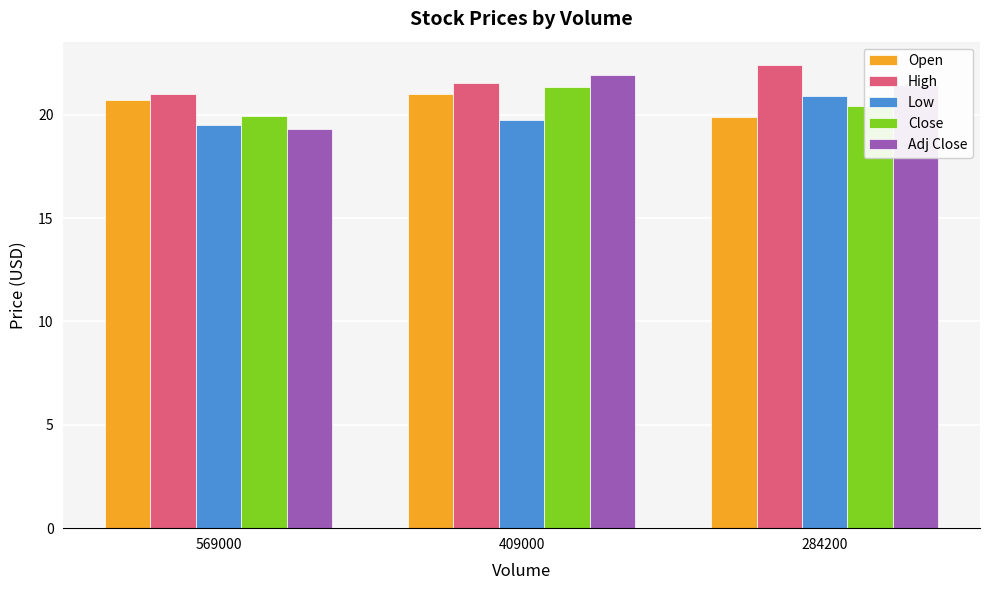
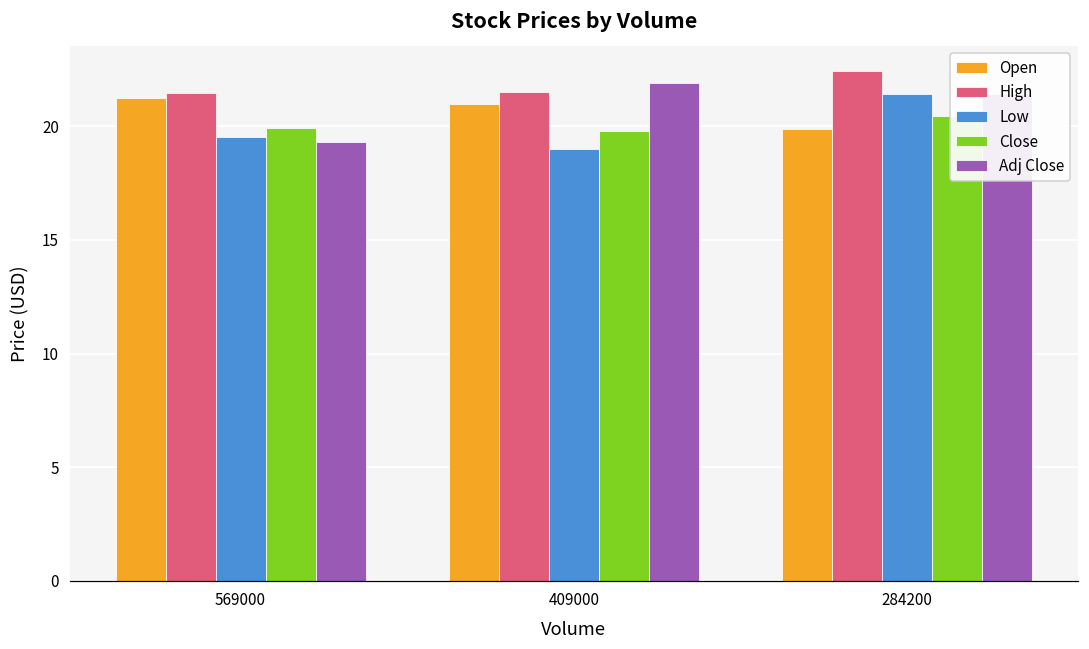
Open, 569000: 20.7 -> 21.3
High, 569000: 21.0 -> 21.5
Low, 409000: 19.7 -> 19.0
Close, 409000: 21.3 -> 19.8
Low, 284200: 20.9 -> 21.4
